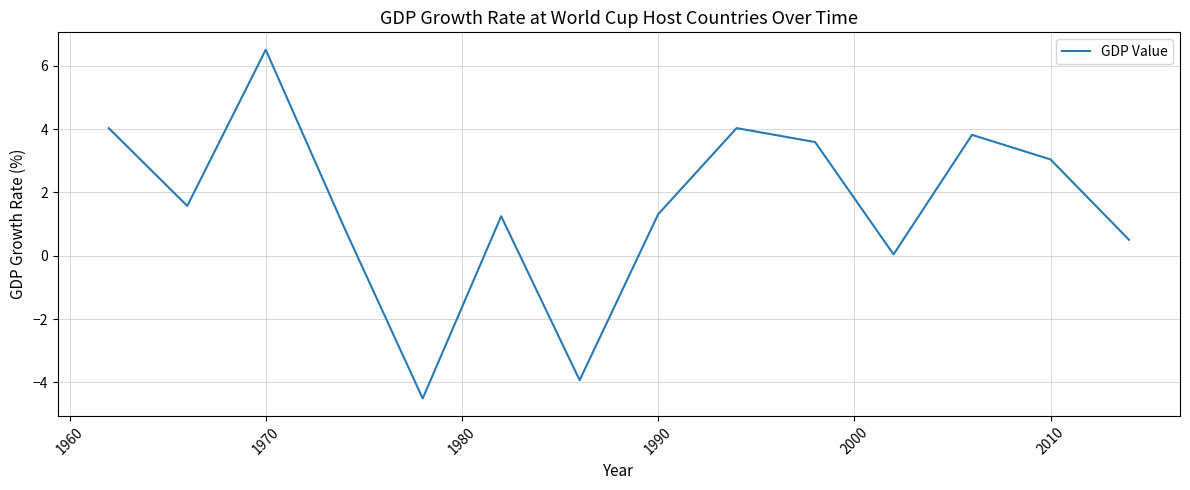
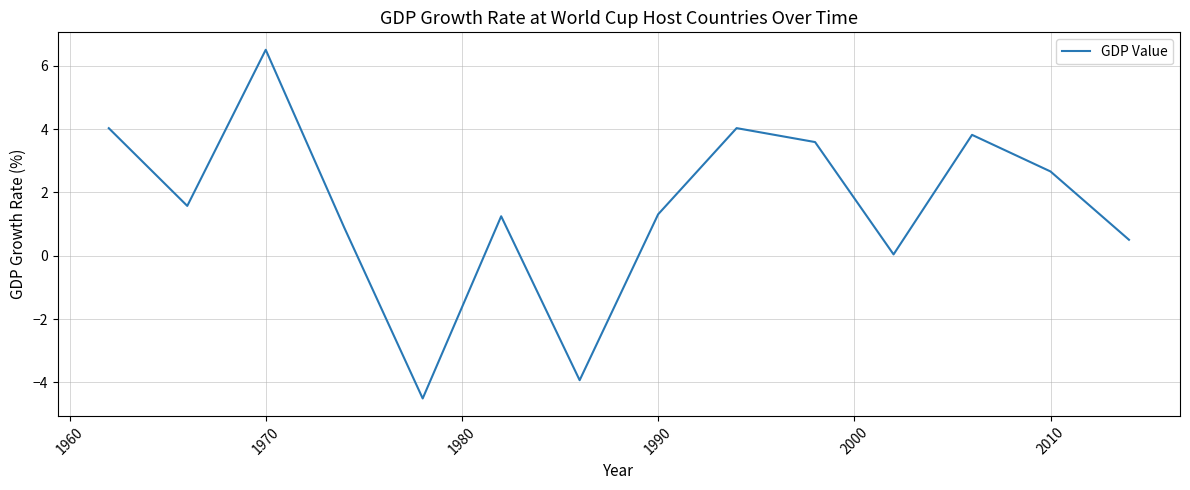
2010: 3.0 -> 2.7
